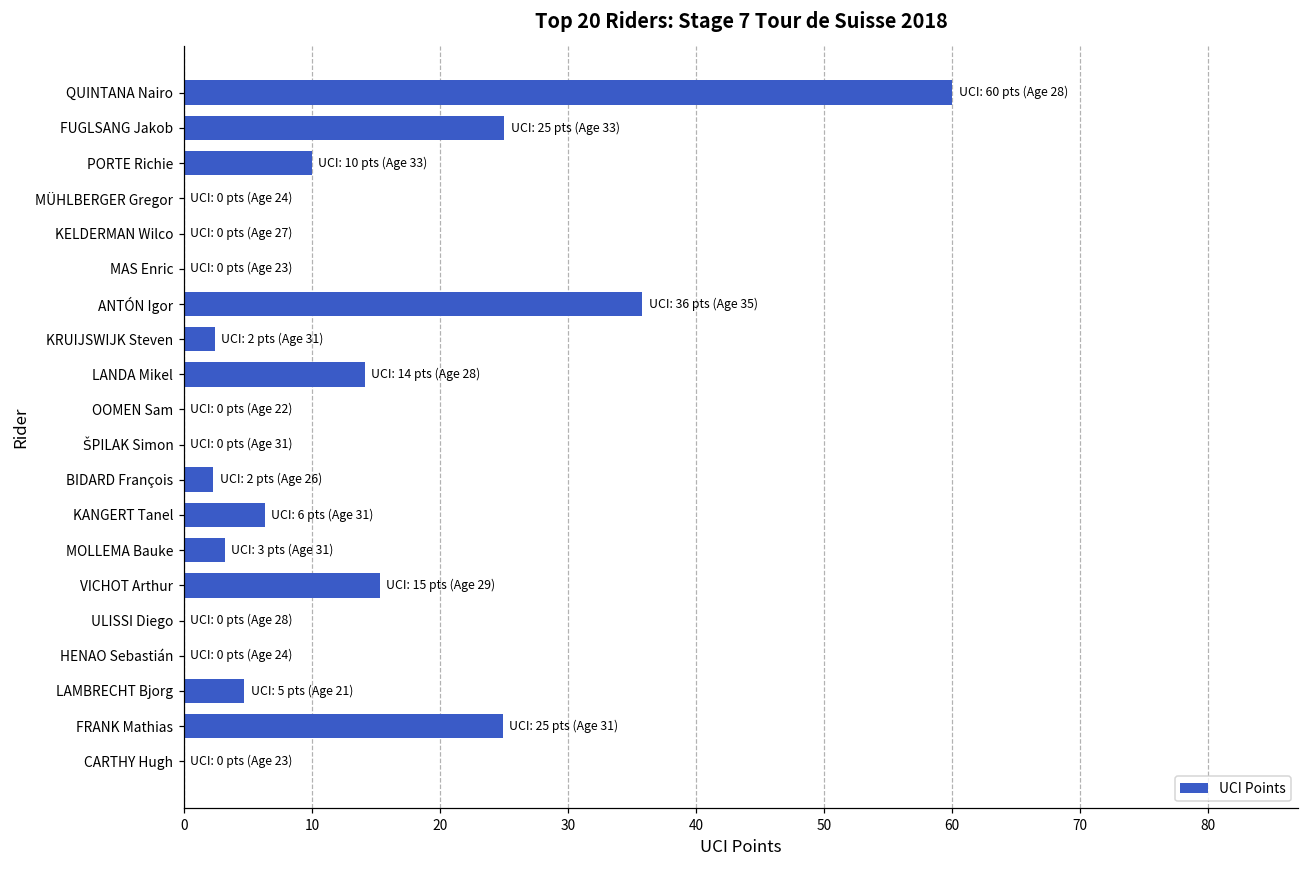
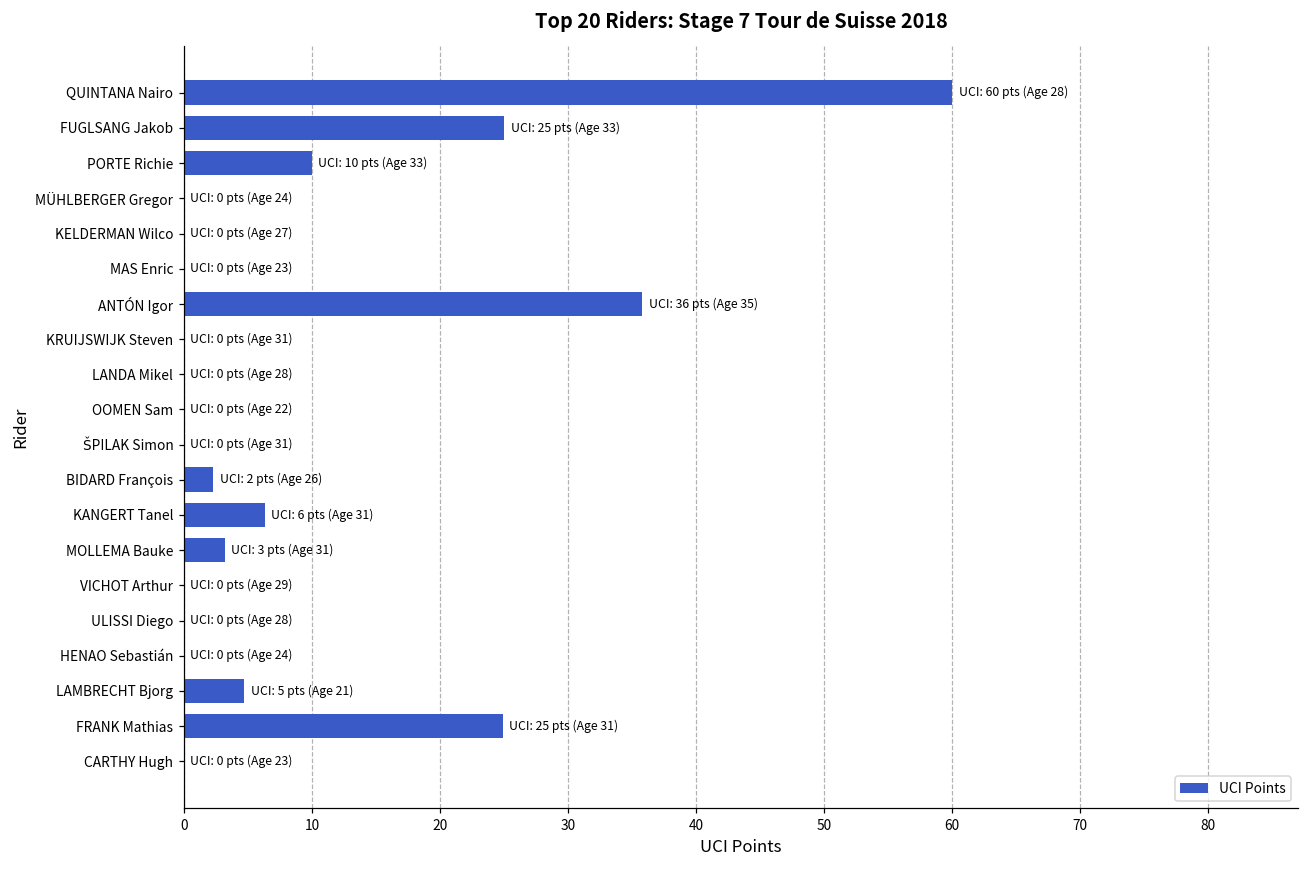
KRUIJSWIJK Steven: 2 -> 0
LANDA Mikel: 14 -> 0
VICHOT Arthur: 15 -> 0
